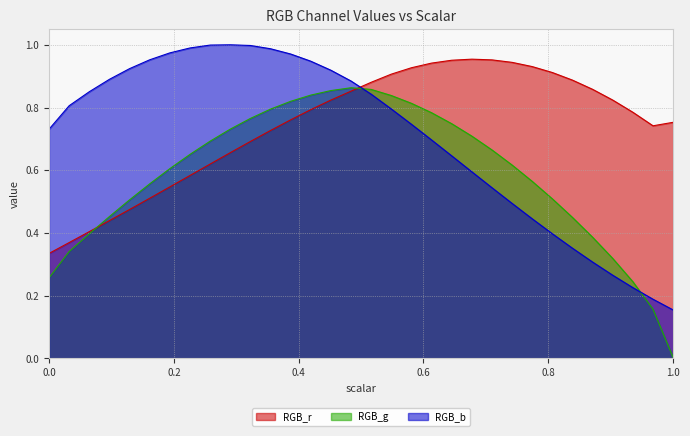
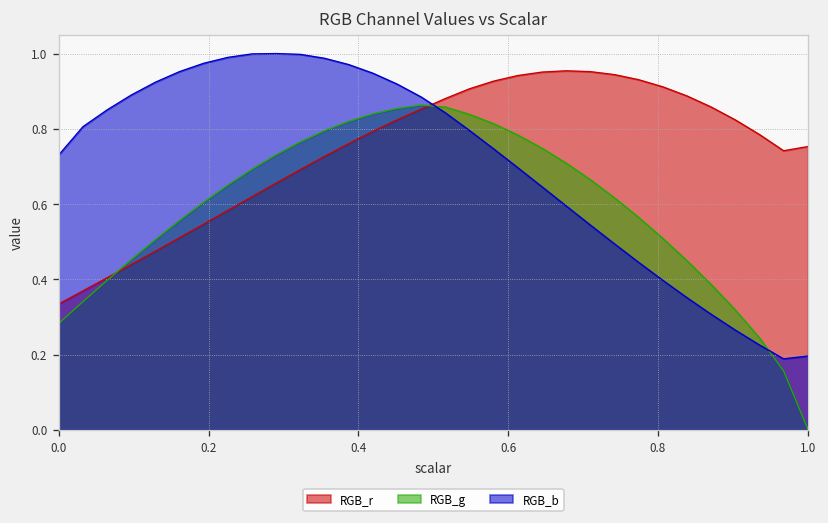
RGB_g, 0.0: 0.26 -> 0.28
RGB_b, 1.0: 0.15 -> 0.20
